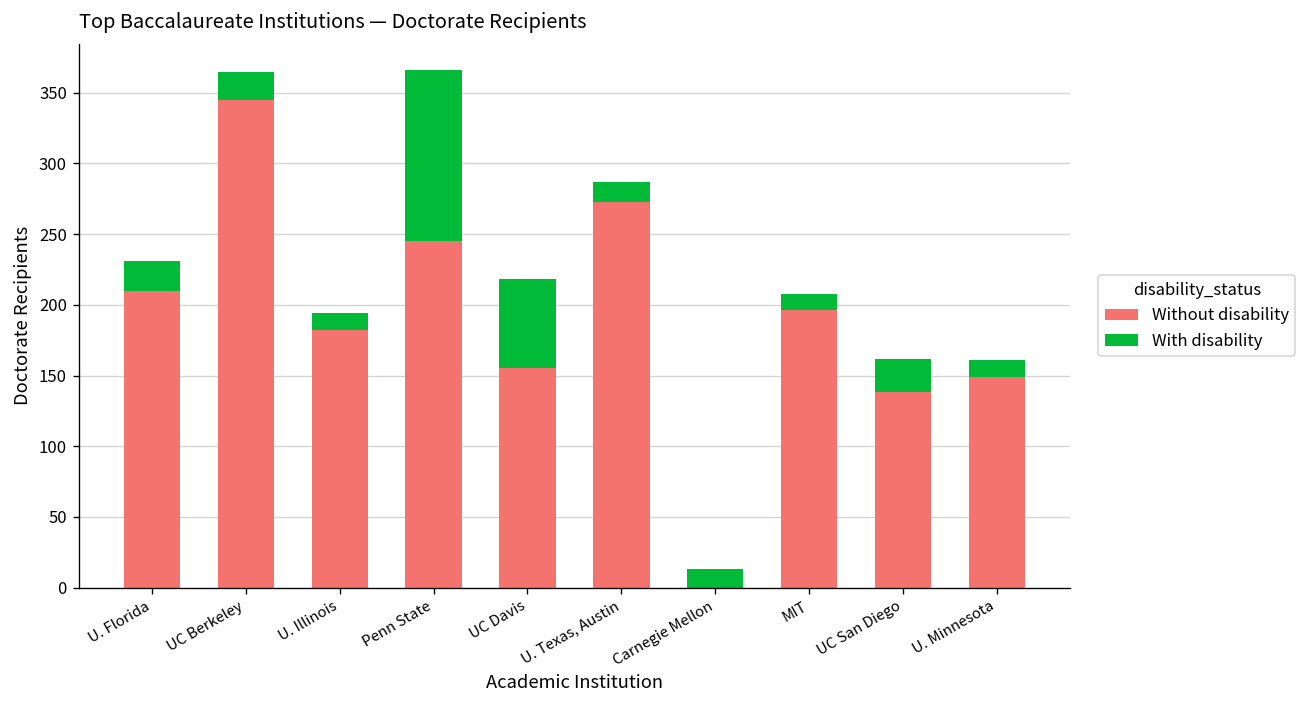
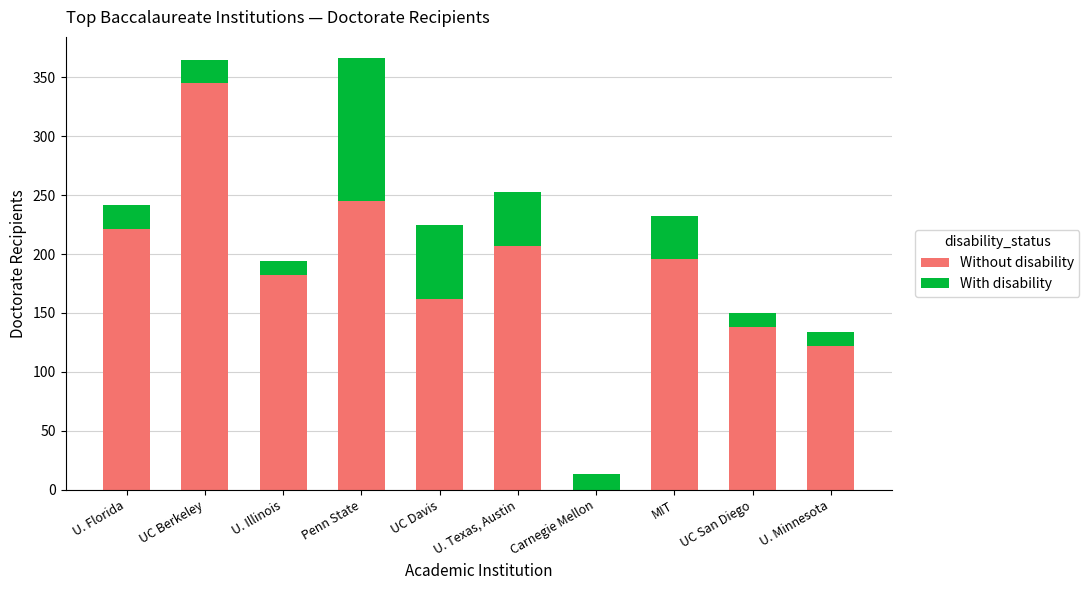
Without disability, U. Florida: 210 -> 221
Without disability, UC Davis: 155 -> 162
Without disability, U. Texas, Austin: 273 -> 207
With disability, U. Texas, Austin: 14 -> 46
With disability, MIT: 12 -> 36
With disability, UC San Diego: 24 -> 12
Without disability, U. Minnesota: 149 -> 122
